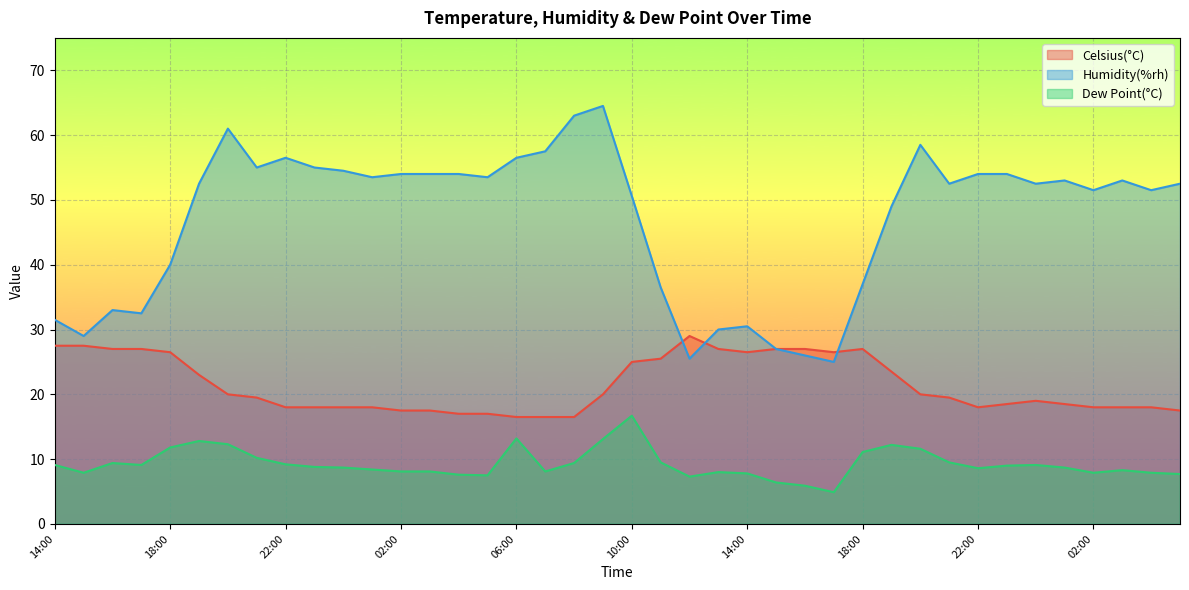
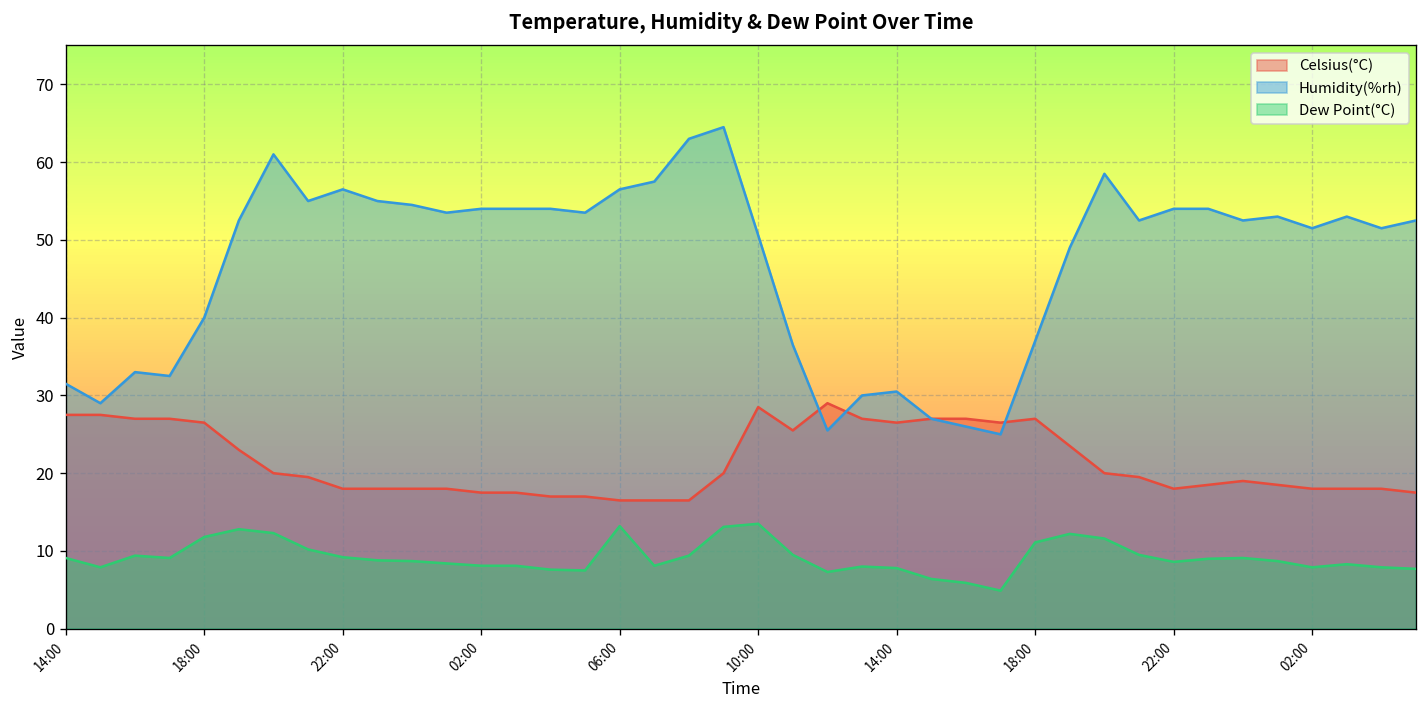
Celsius(°C), 10:00: 25 -> 29
Dew Point(°C), 10:00: 17 -> 14
